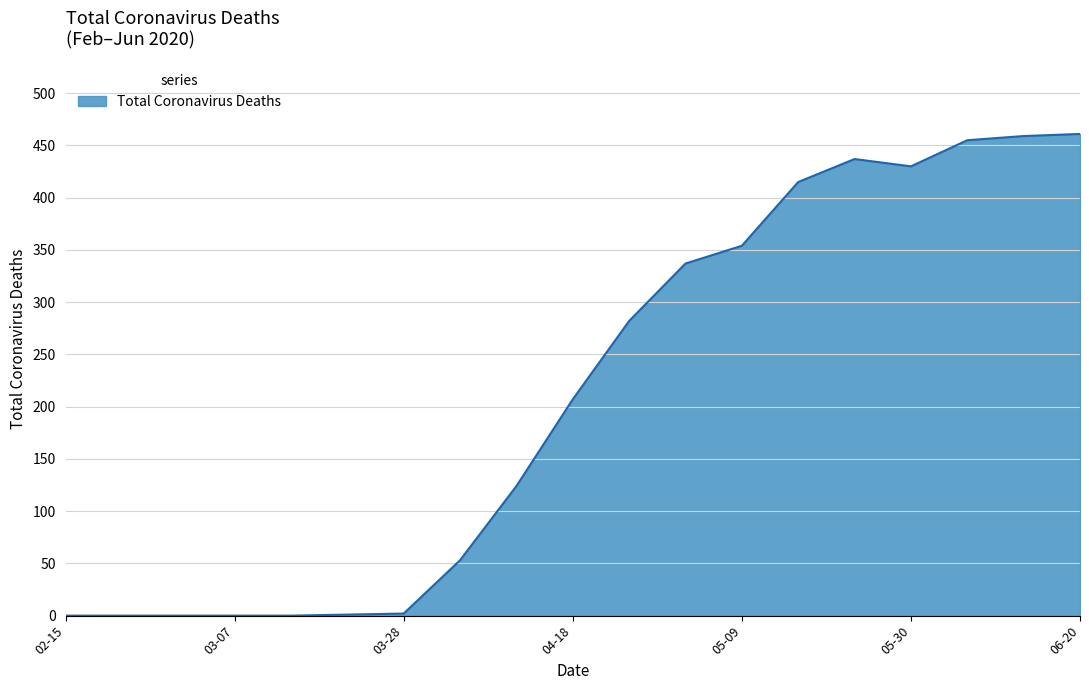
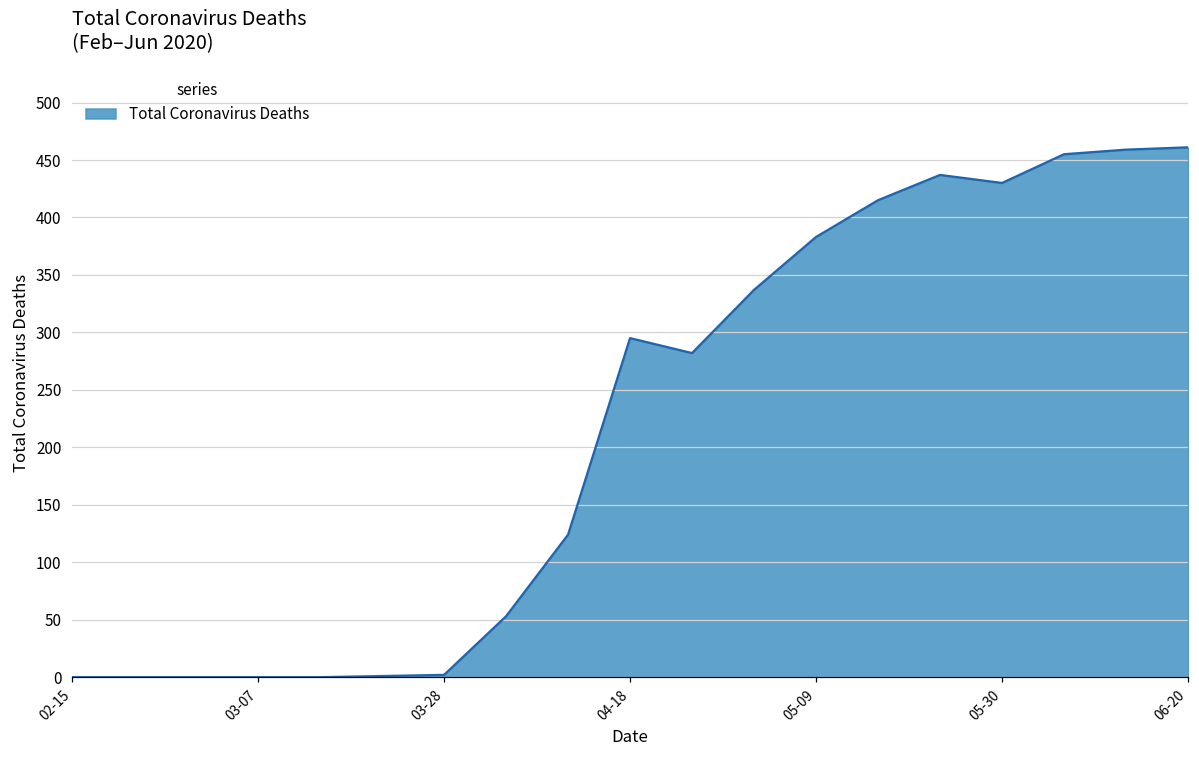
04-18: 207 -> 295
05-09: 354 -> 383
